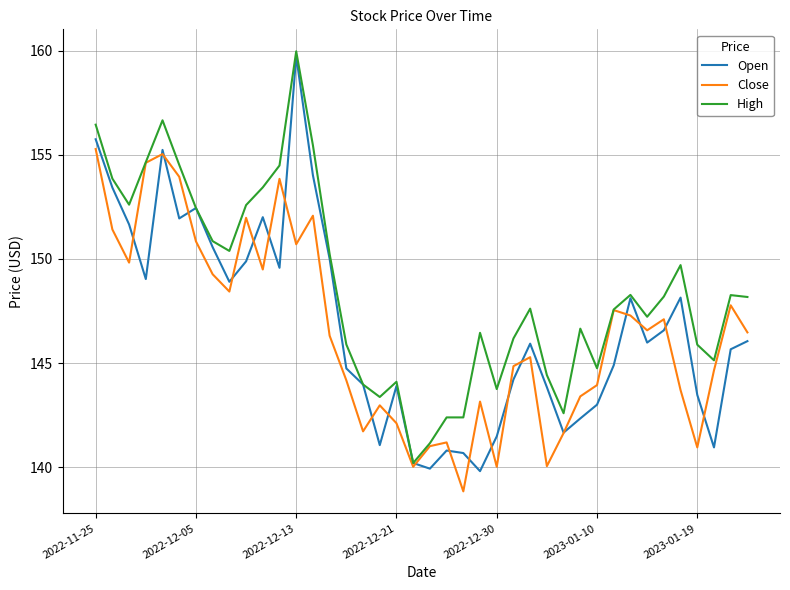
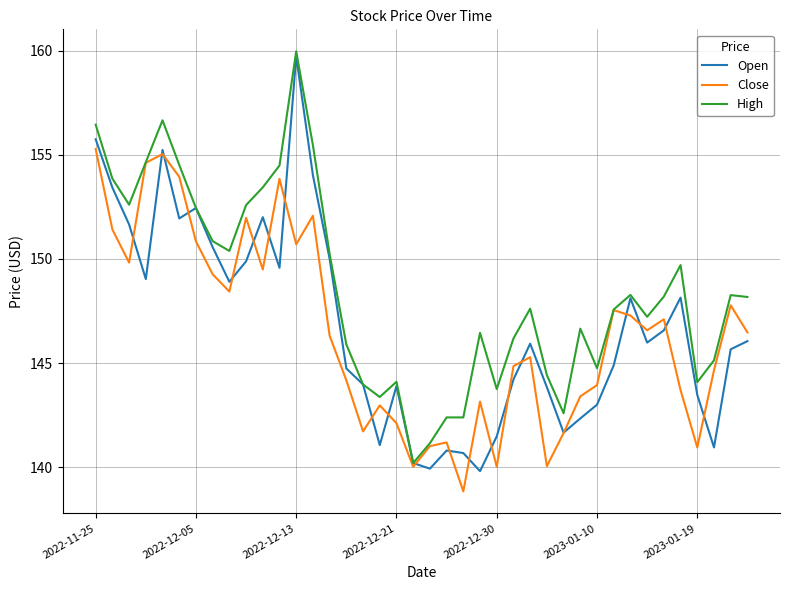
High, 2023-01-19: 145.9 -> 144.1
